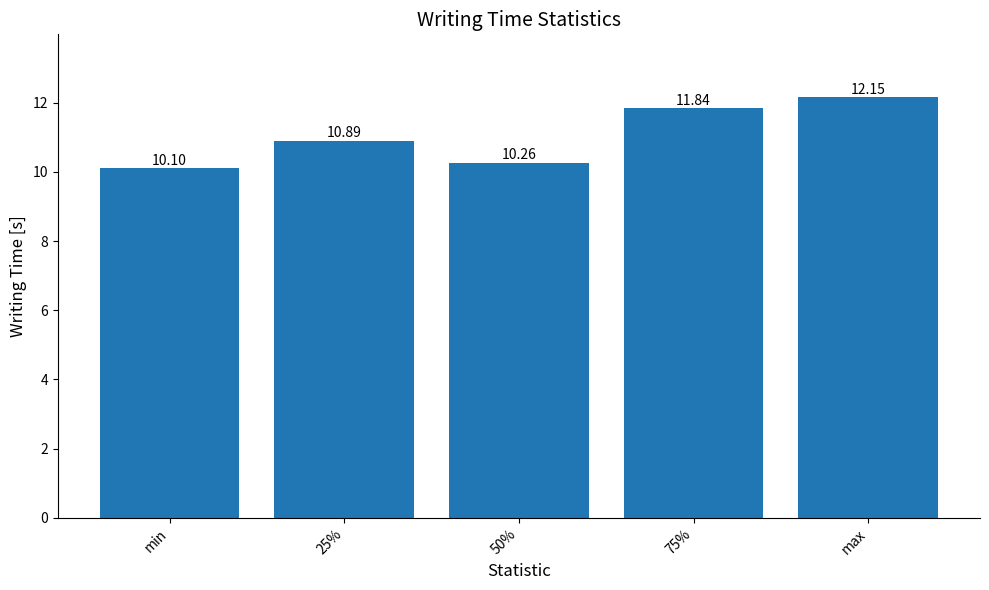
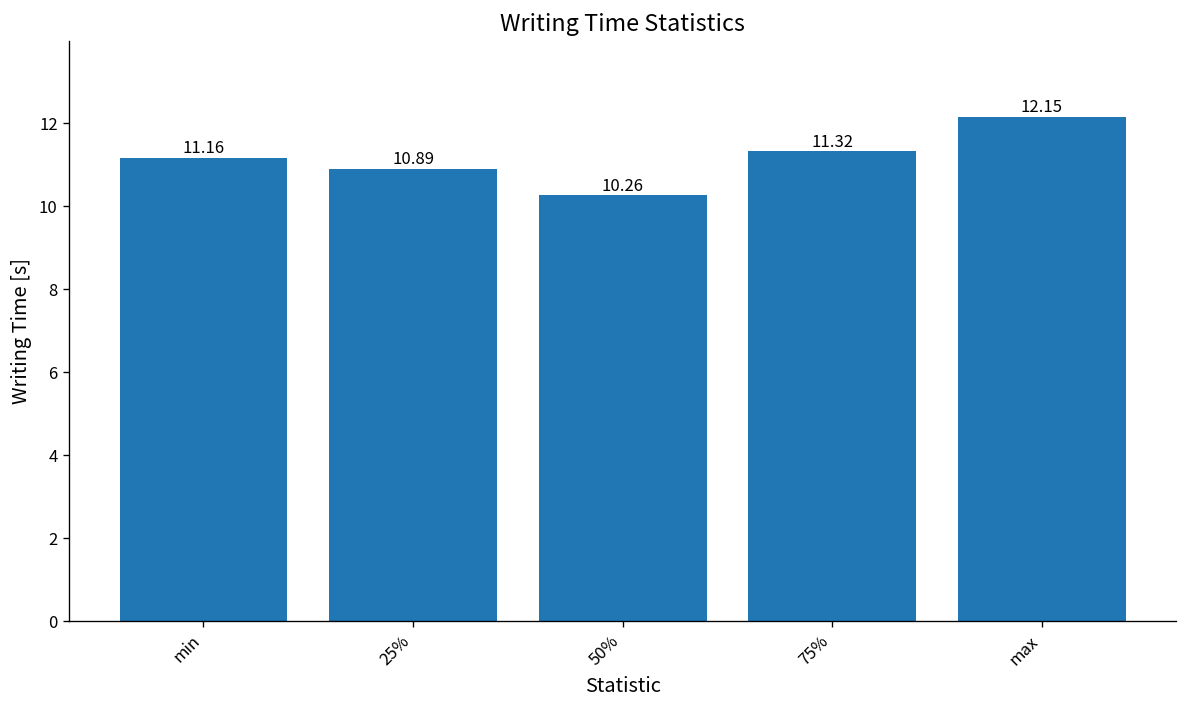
min: 10.10 -> 11.16
75%: 11.84 -> 11.32
